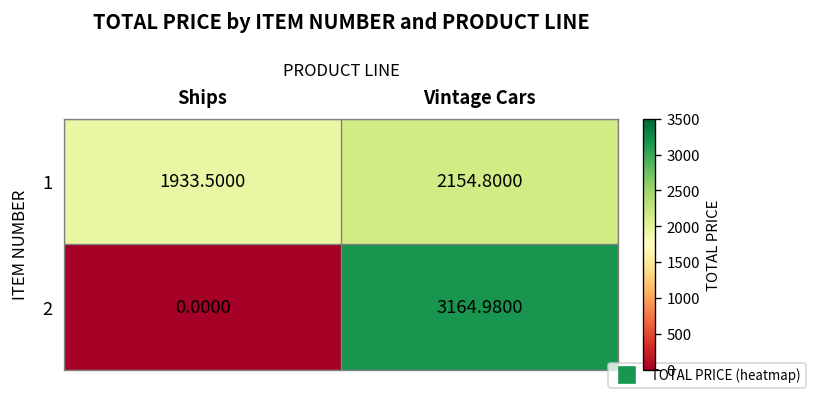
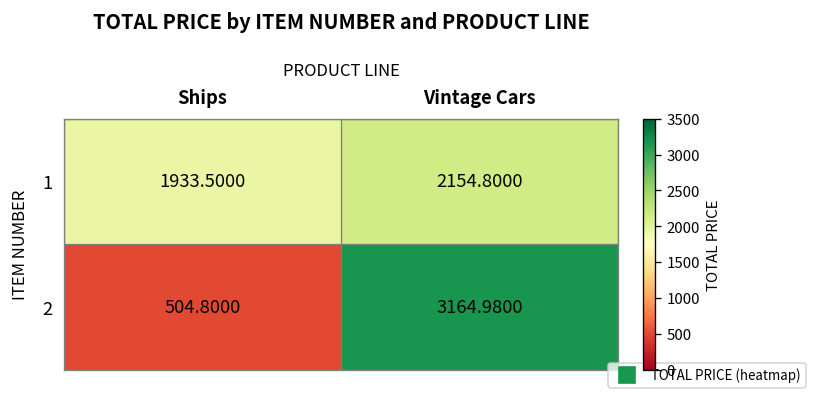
2, Ships: 0.0000 -> 504.8000
